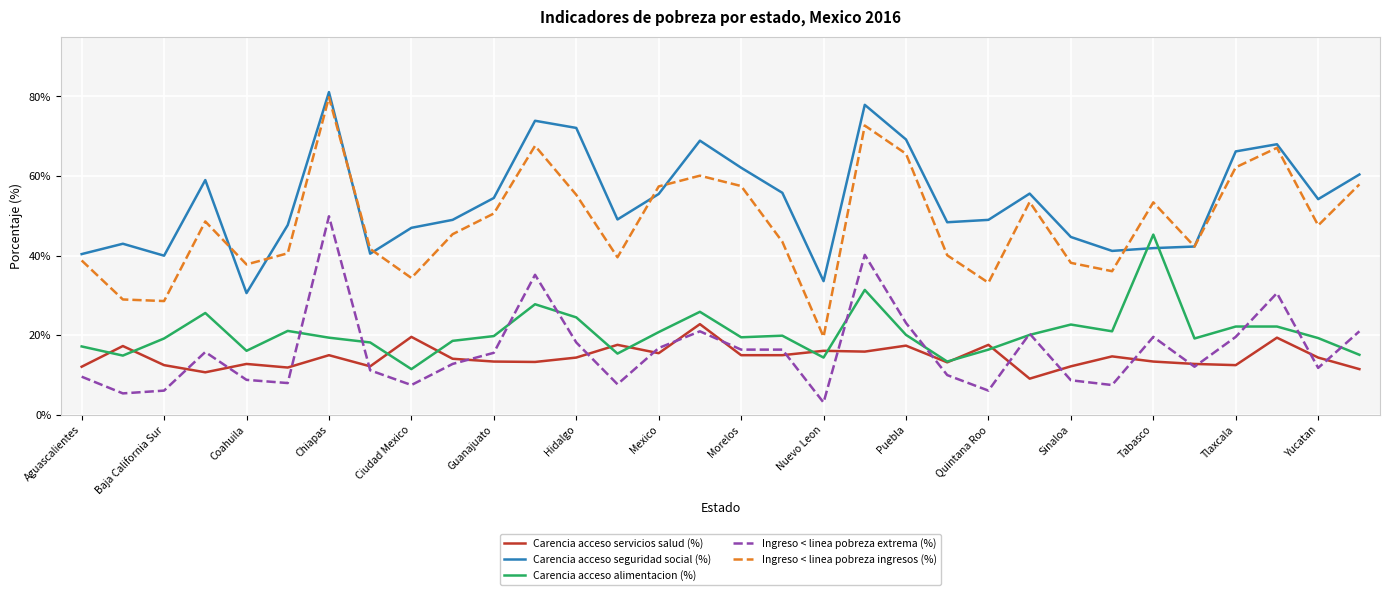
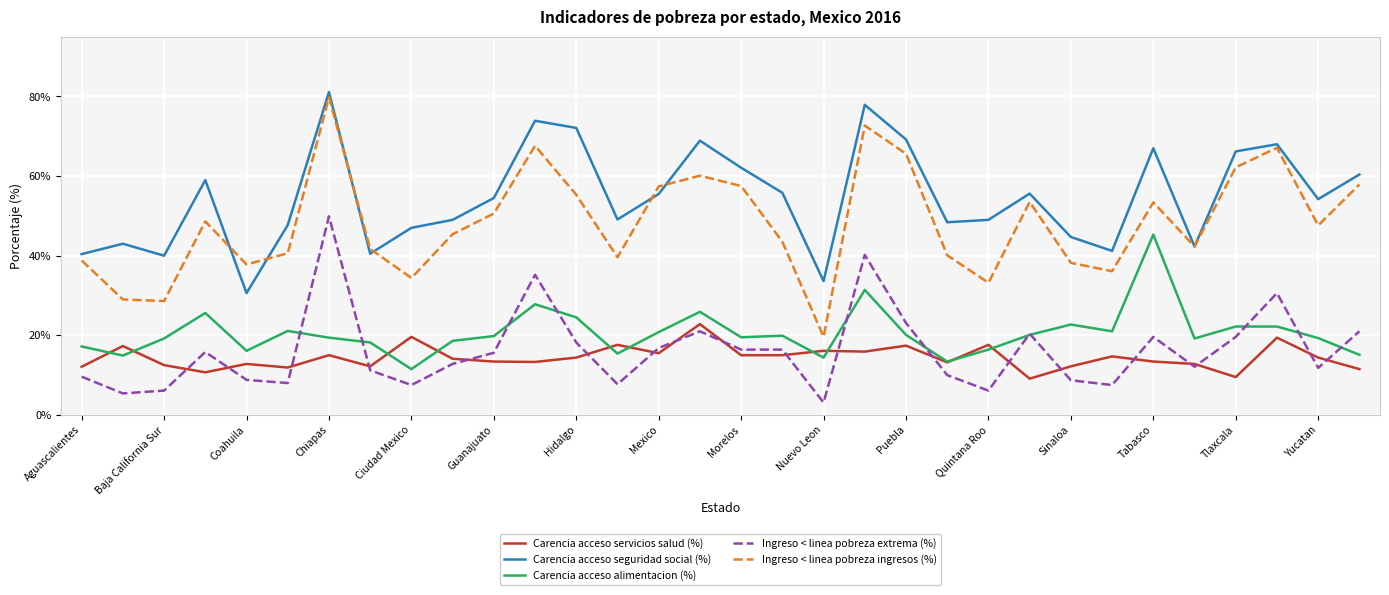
Carencia acceso seguridad social (%), Tabasco: 42% -> 67%
Carencia acceso servicios salud (%), Tlaxcala: 13% -> 10%
